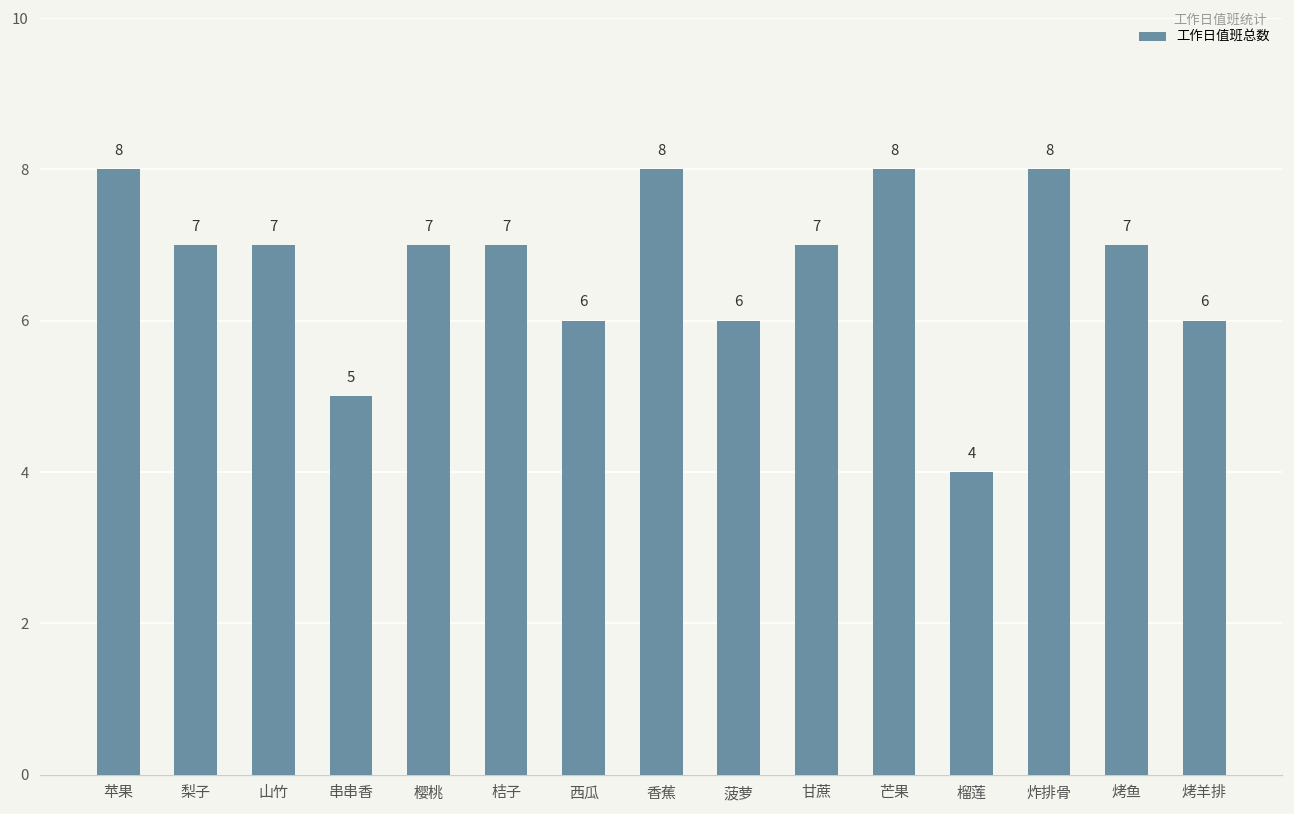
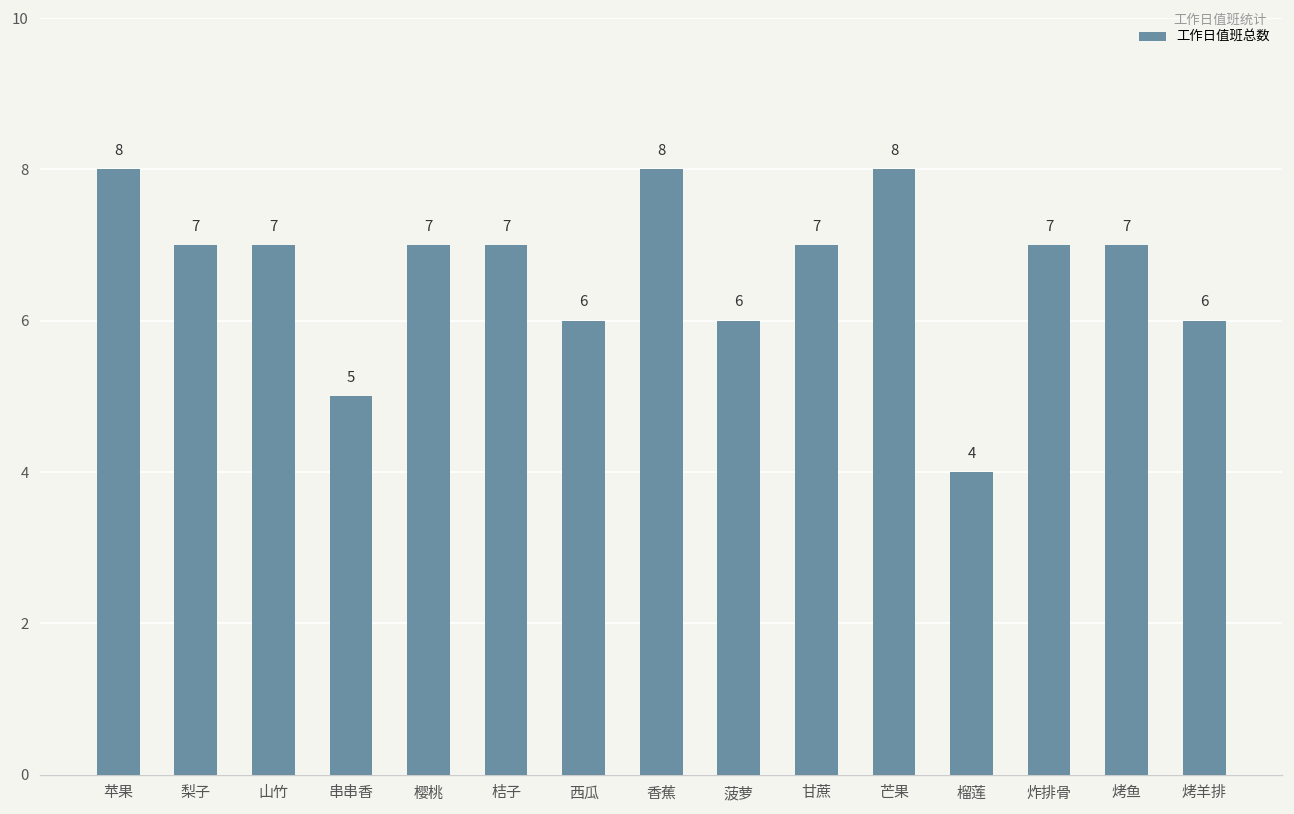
炸排骨: 8 -> 7
